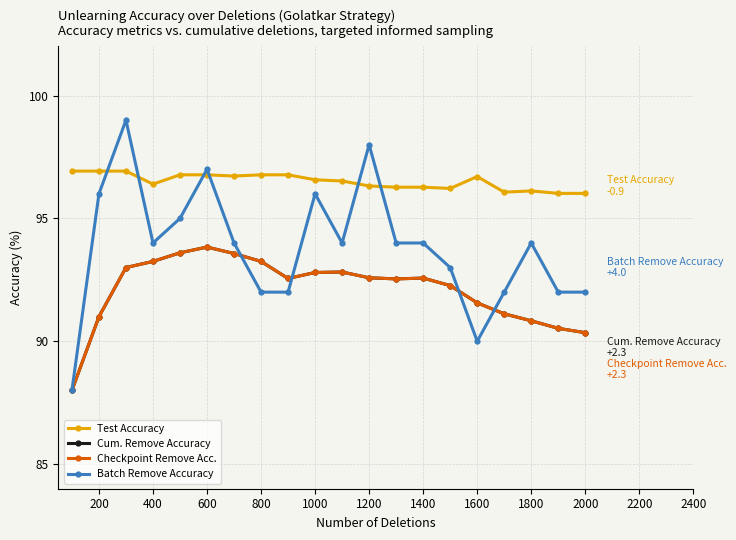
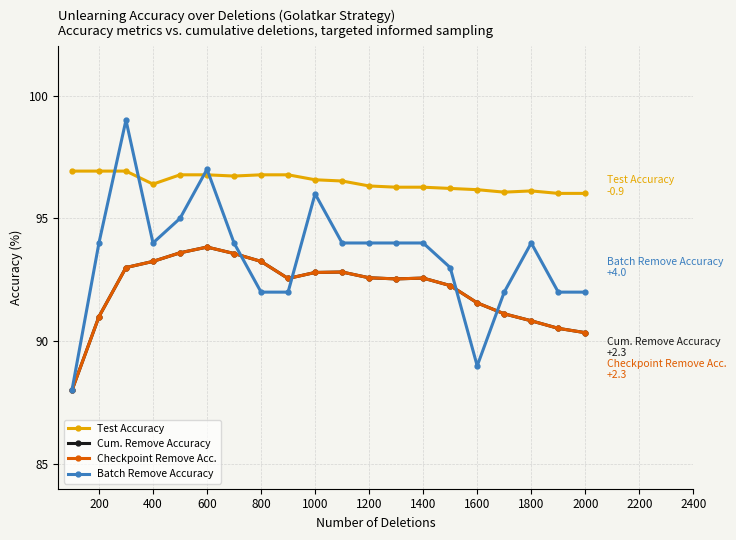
Batch Remove Accuracy, 200: 96.0 -> 94.0
Batch Remove Accuracy, 1200: 98.0 -> 94.0
Test Accuracy, 1600: 96.7 -> 96.2
Batch Remove Accuracy, 1600: 90.0 -> 89.0
